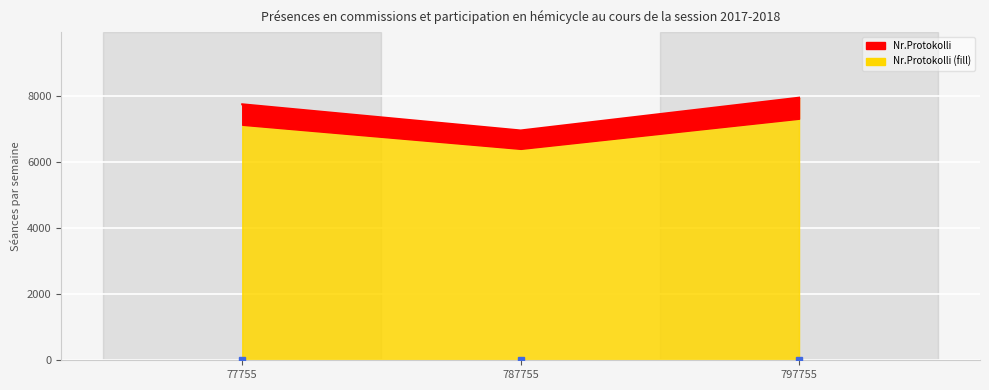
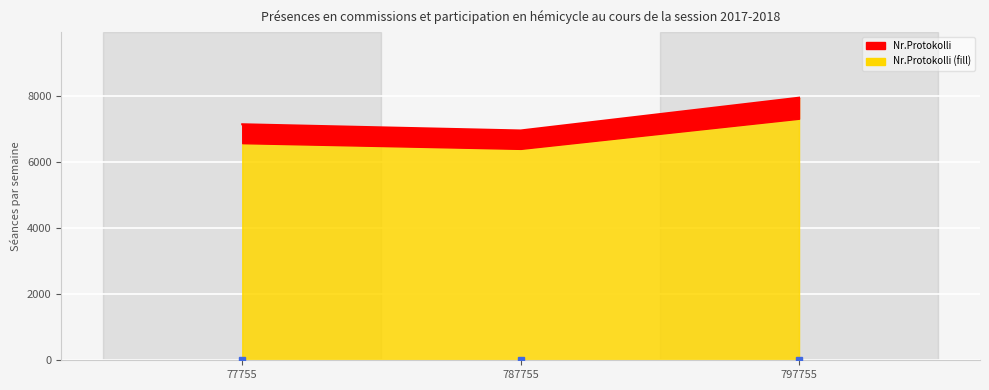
Nr.Protokolli, 77755: 7800 -> 7200
